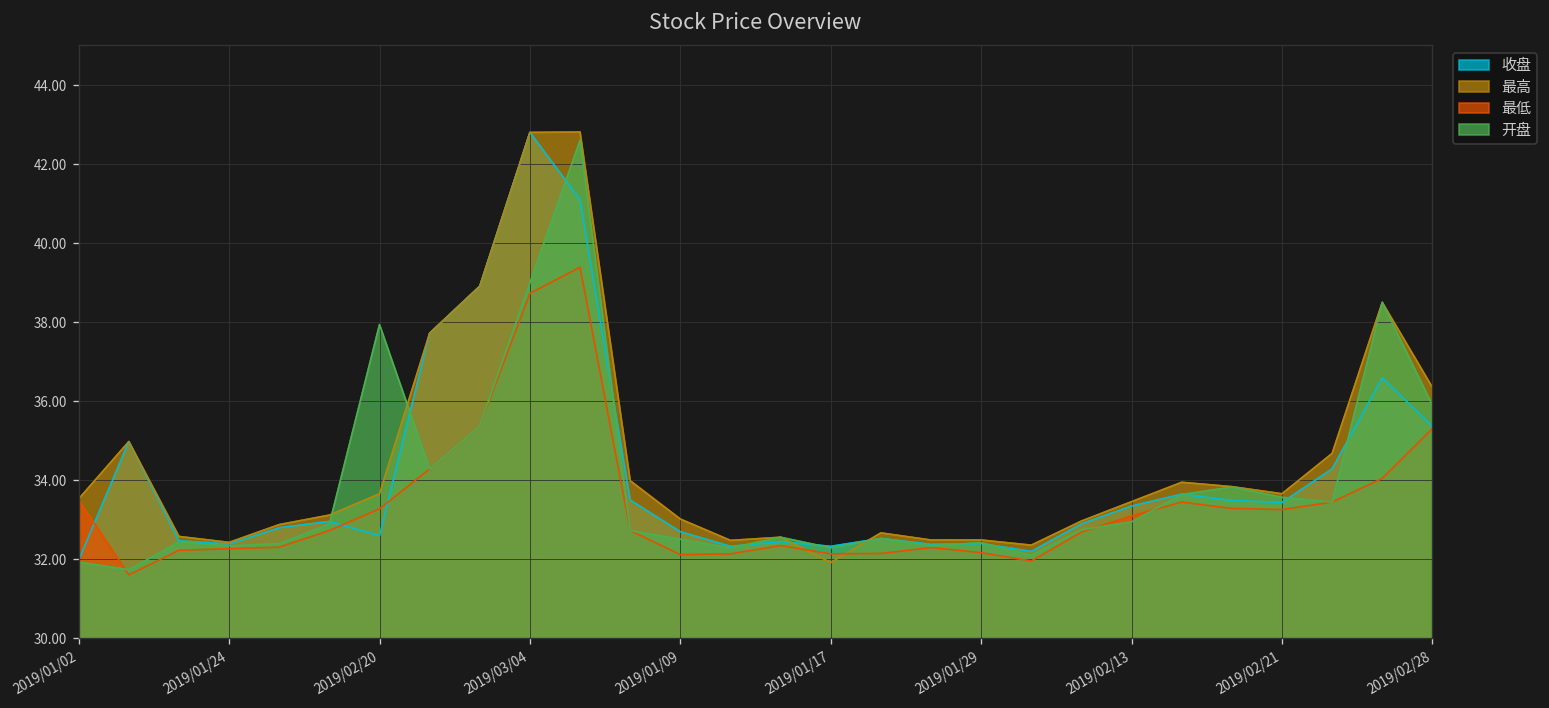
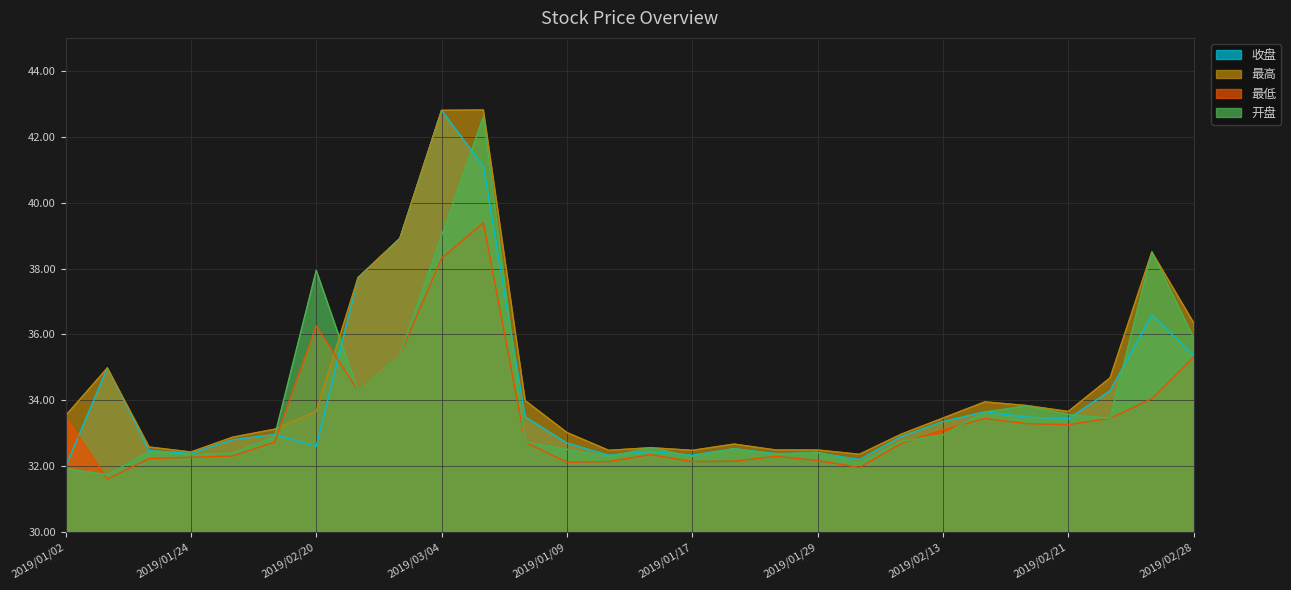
最低, 2019/02/20: 33.3 -> 36.3
最低, 2019/03/04: 38.7 -> 38.3
最高, 2019/01/17: 31.9 -> 32.5
